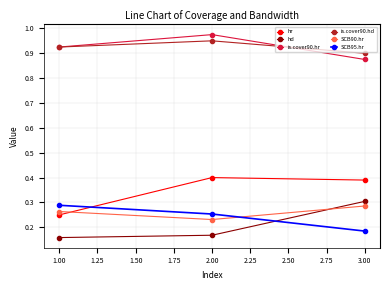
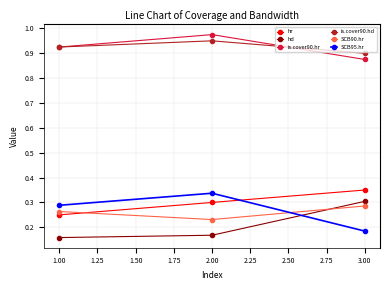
hr, 2.00: 0.4 -> 0.3
SCB95.hr, 2.00: 0.25 -> 0.34
hr, 3.00: 0.39 -> 0.35
